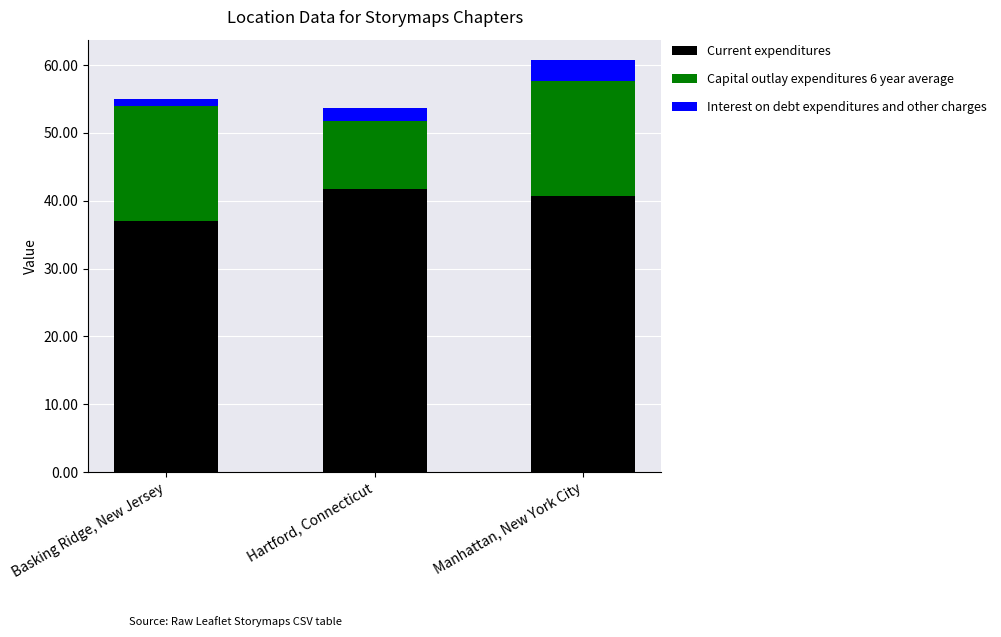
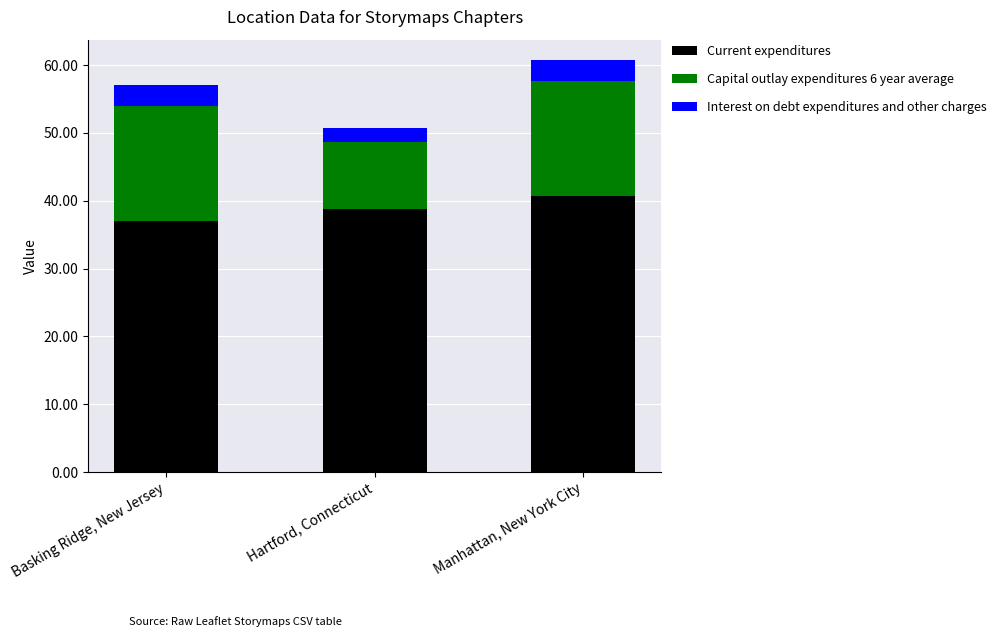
Interest on debt expenditures and other charges, Basking Ridge, New Jersey: 1 -> 3
Current expenditures, Hartford, Connecticut: 42 -> 39
